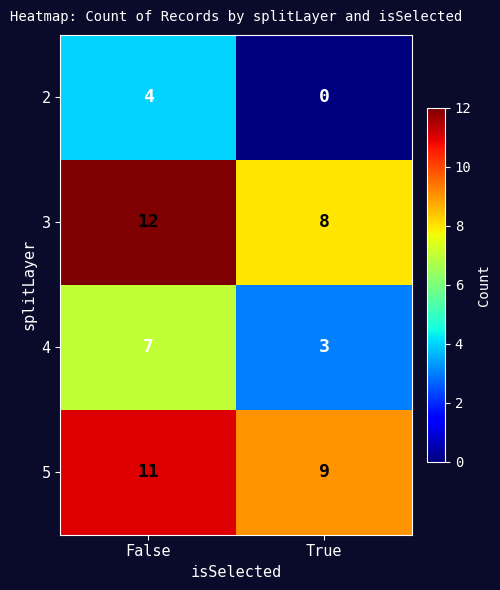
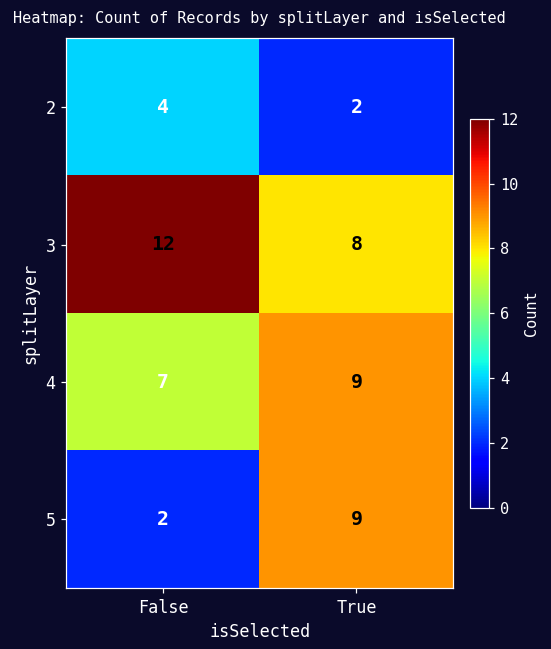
2, True: 0 -> 2
4, True: 3 -> 9
5, False: 11 -> 2
